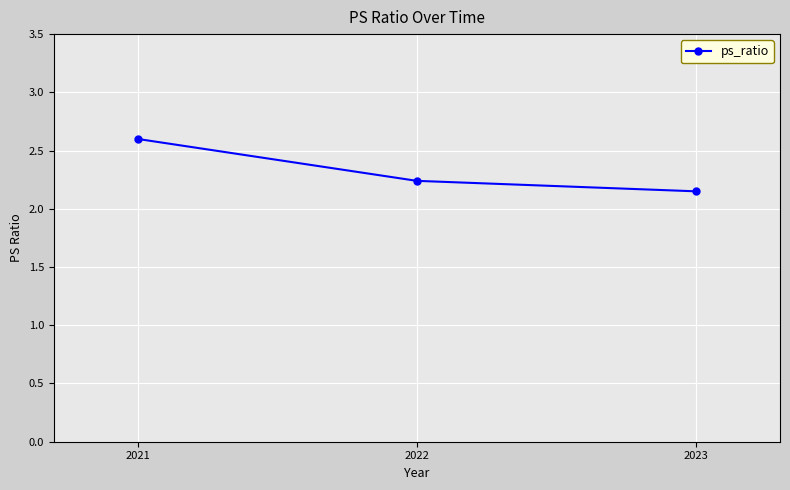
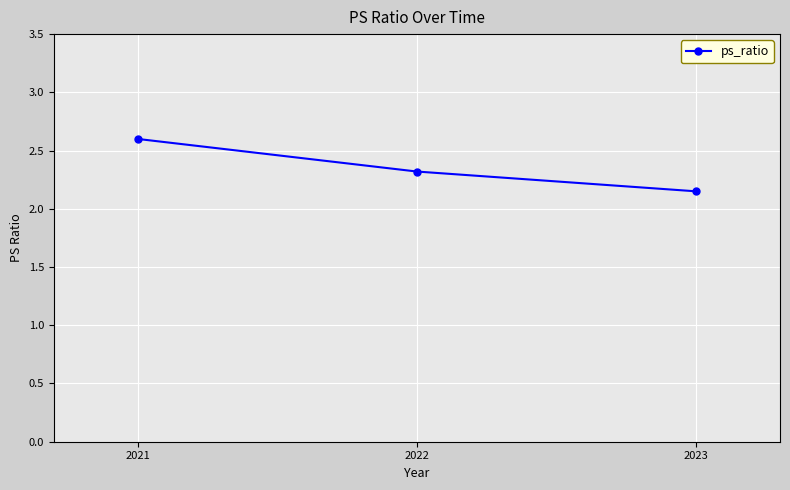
2022: 2.24 -> 2.32
